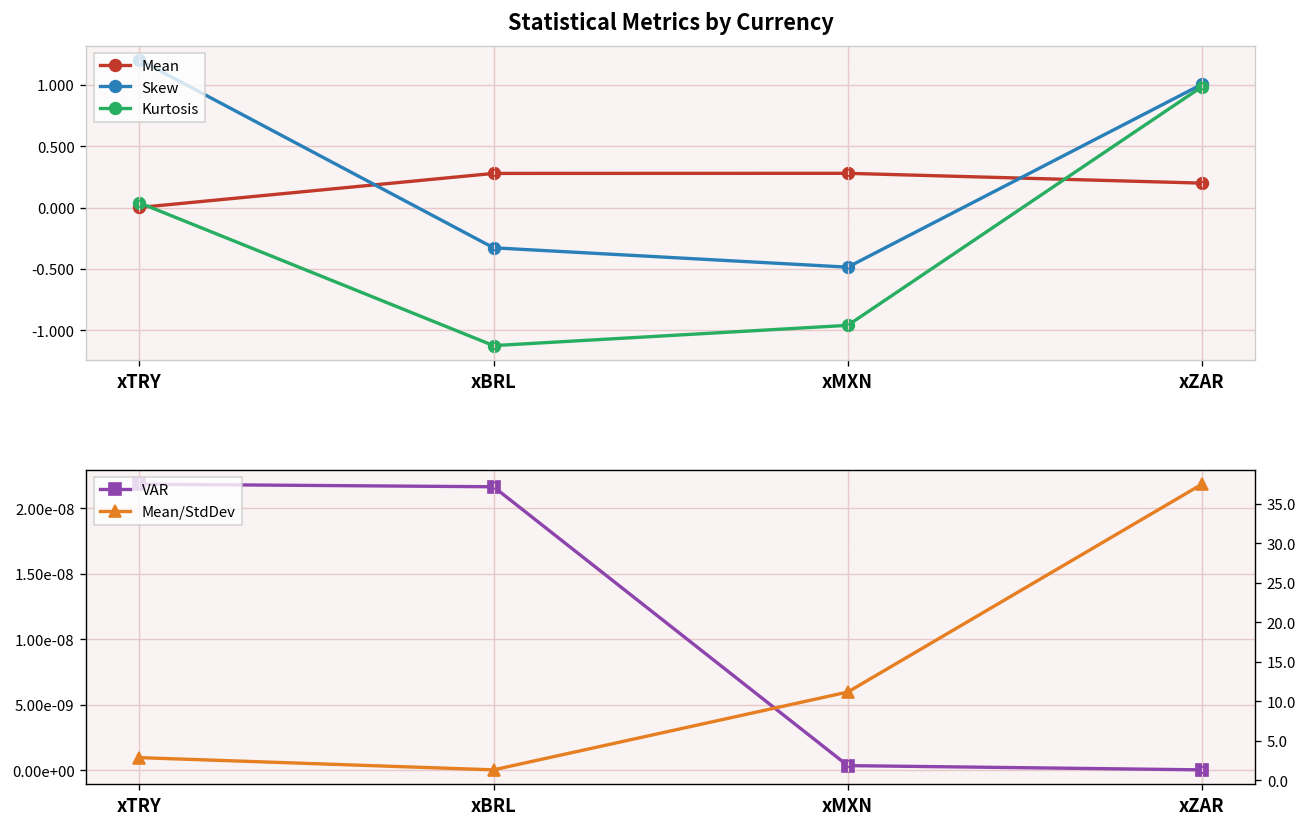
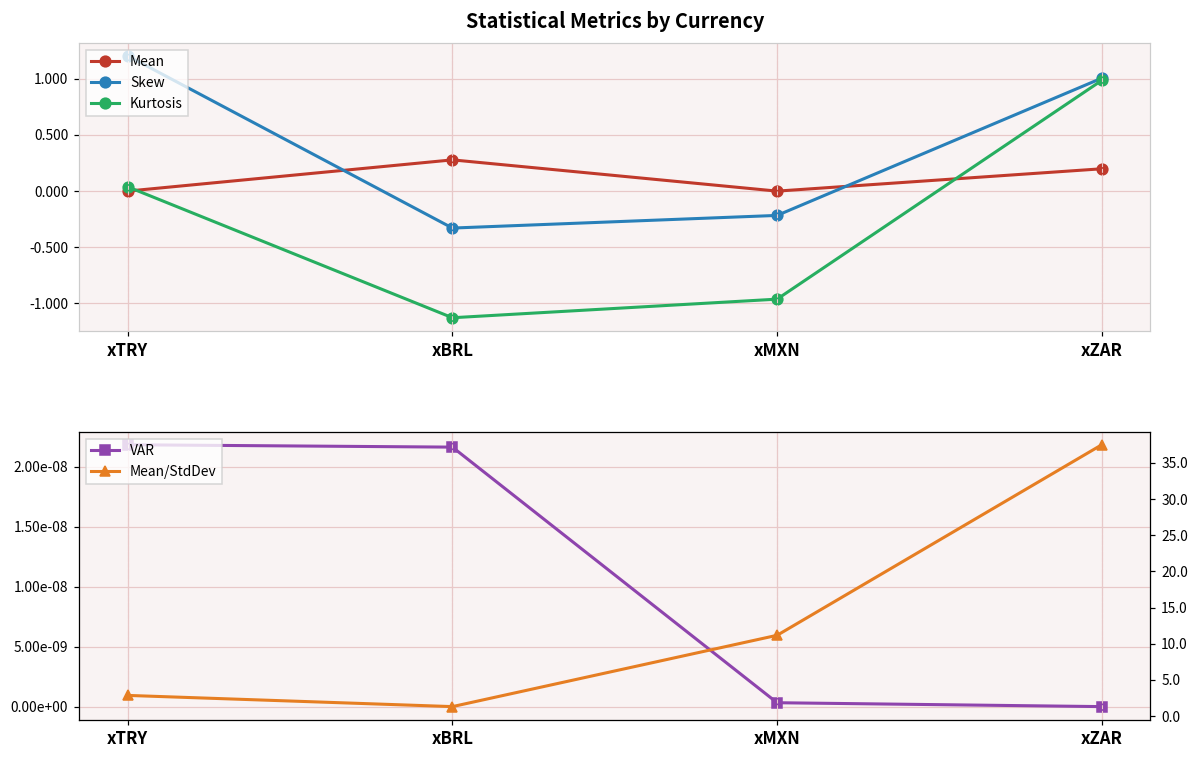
Statistical Metrics by Currency, Mean, xMXN: 0.28 -> 0.00
Statistical Metrics by Currency, Skew, xMXN: -0.49 -> -0.22
